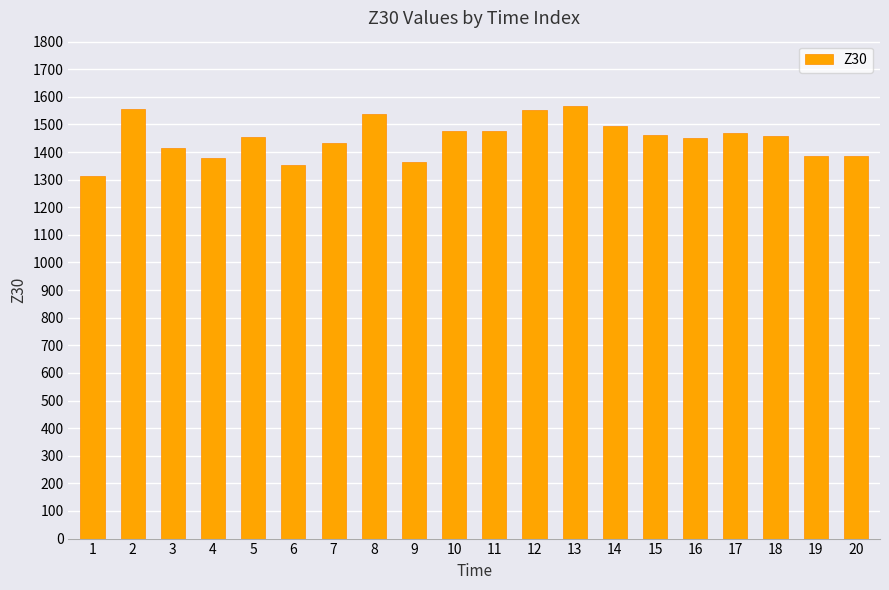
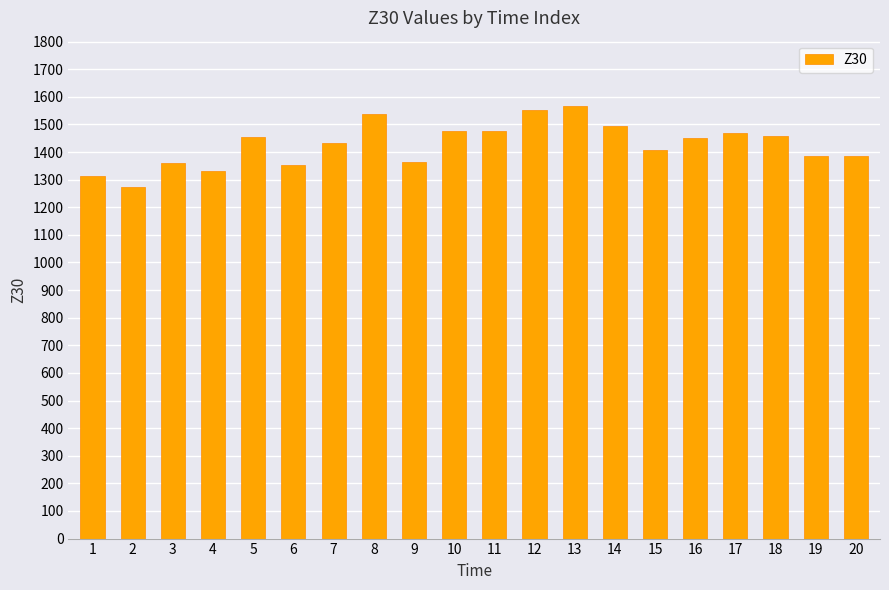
2: 1560 -> 1270
3: 1420 -> 1360
4: 1380 -> 1330
15: 1460 -> 1410
